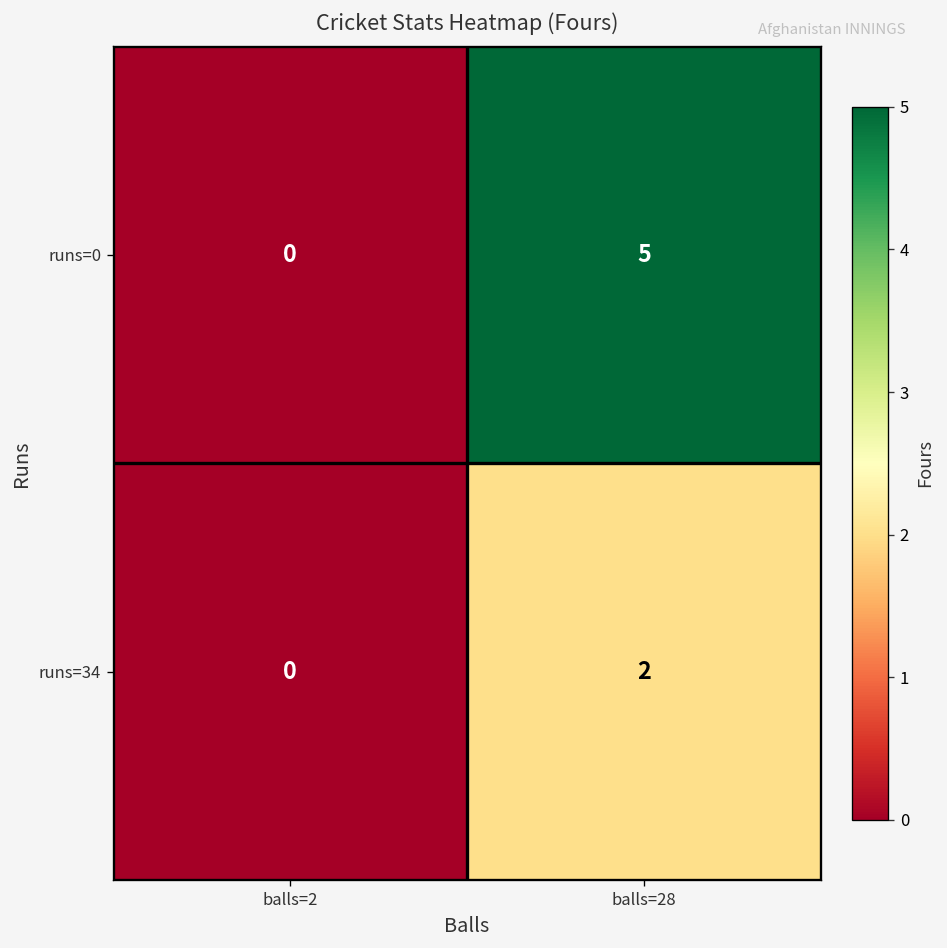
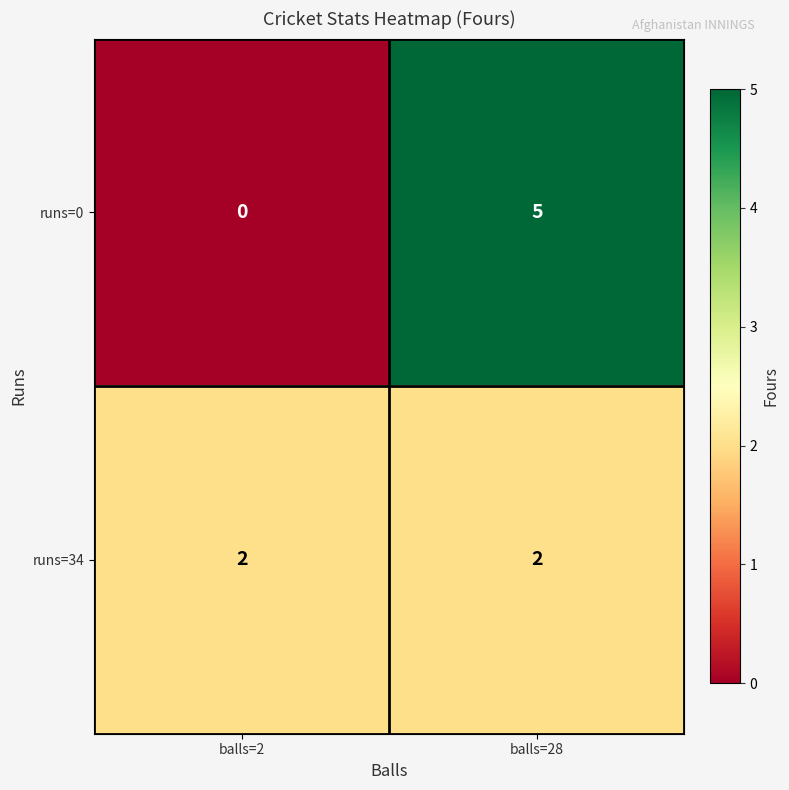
runs=34, balls=2: 0 -> 2
